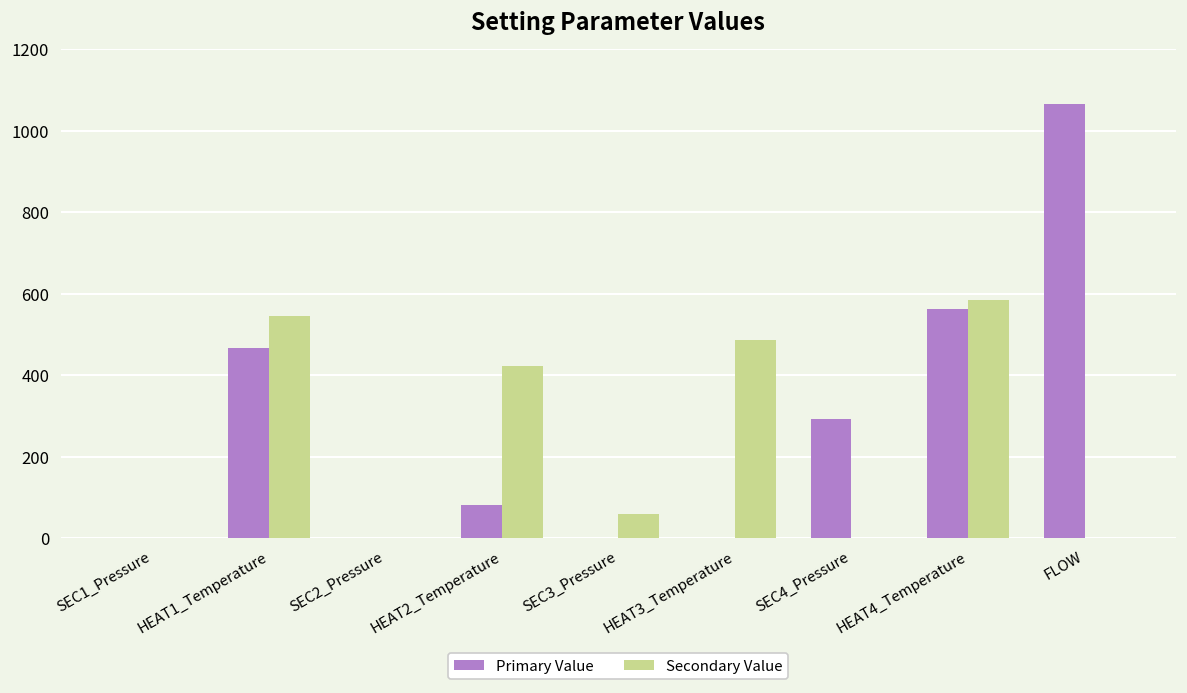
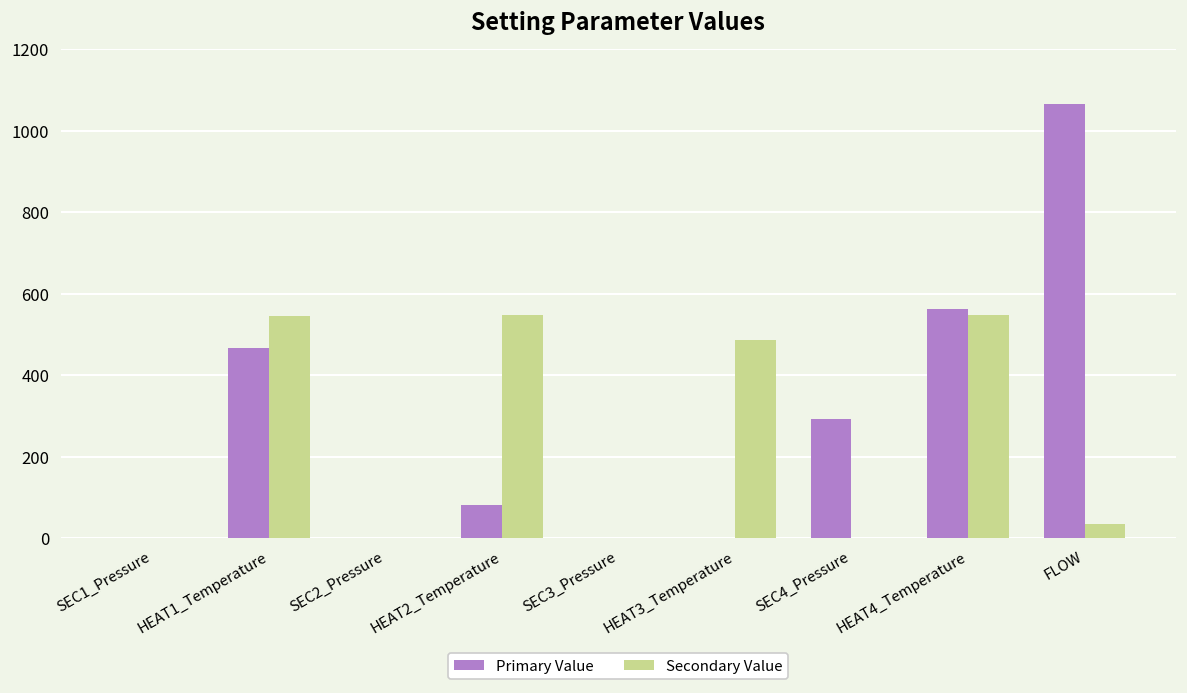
Secondary Value, HEAT2_Temperature: 420 -> 550
Secondary Value, SEC3_Pressure: 60 -> 0
Secondary Value, HEAT4_Temperature: 580 -> 550
Secondary Value, FLOW: 0 -> 40
